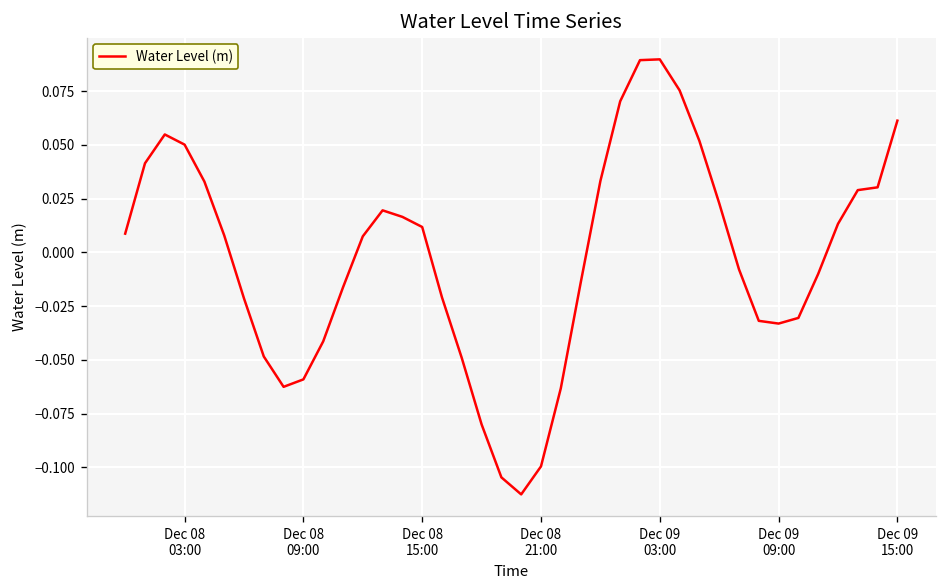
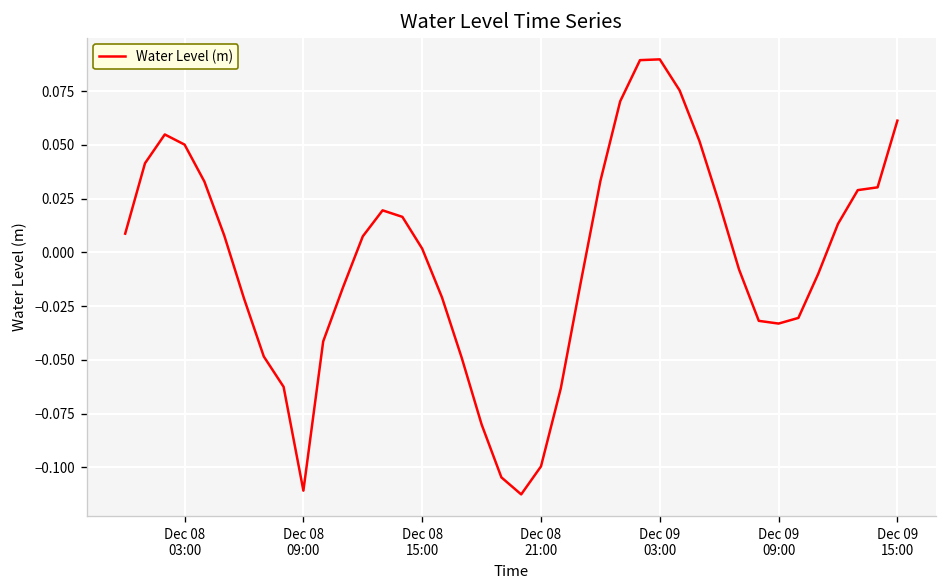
Dec 08 09:00: -0.059 -> -0.111
Dec 08 15:00: 0.012 -> 0.002
